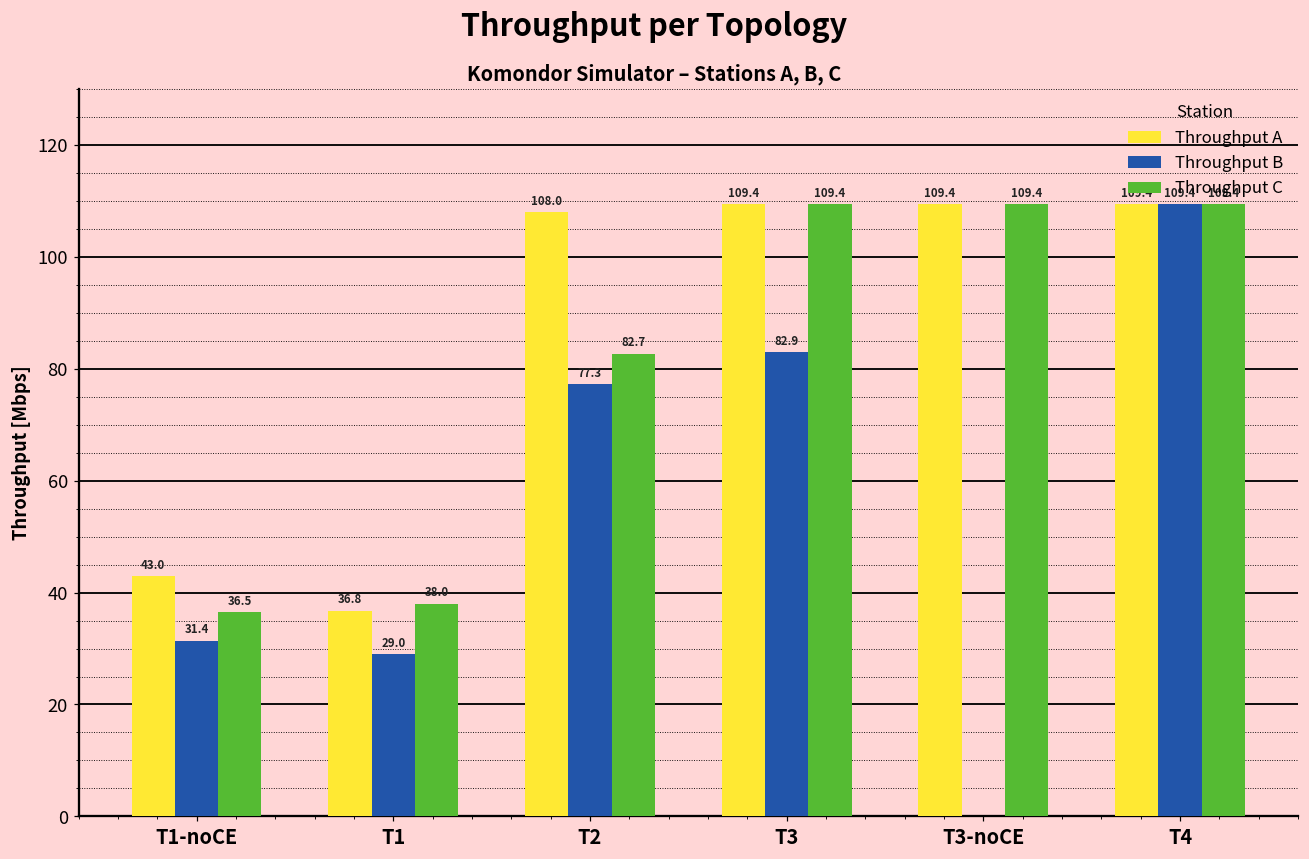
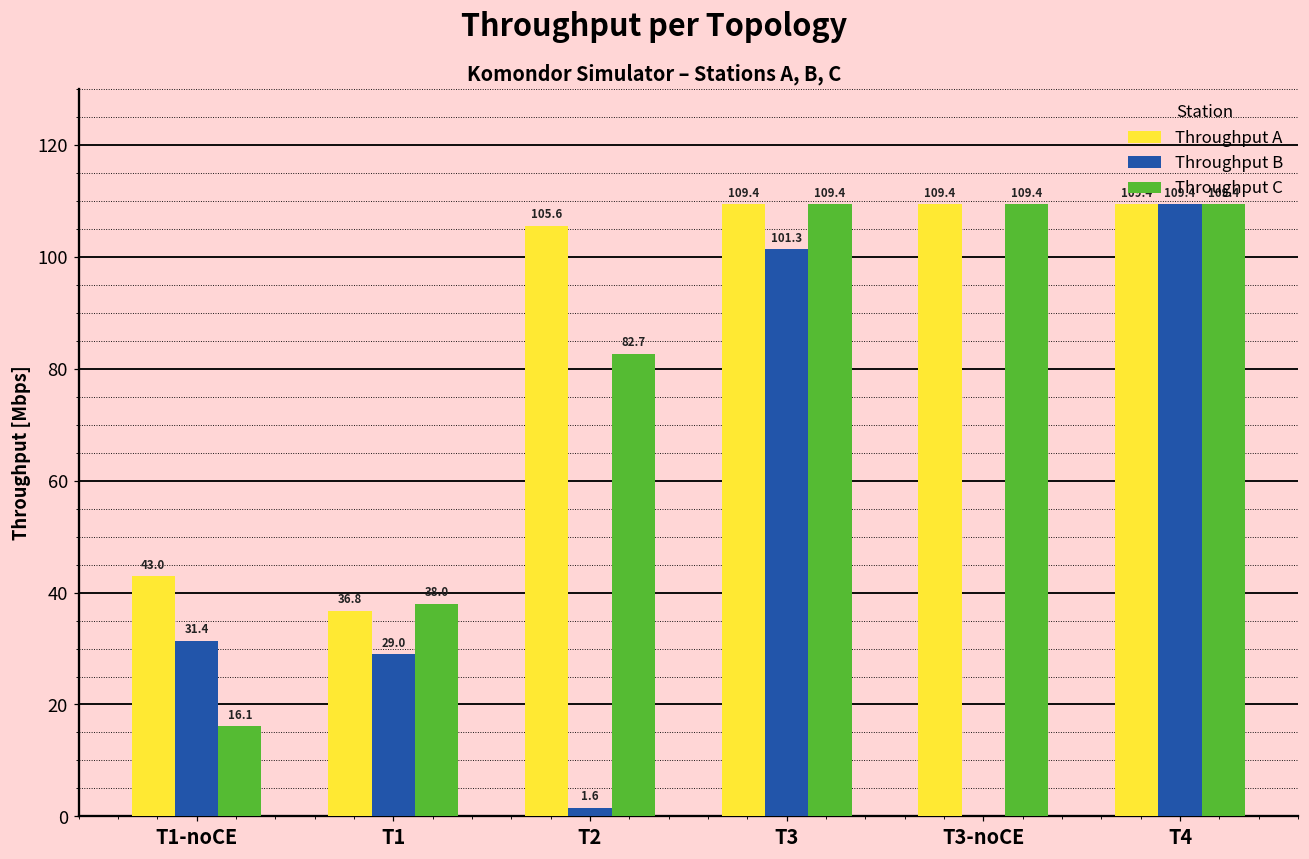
Throughput C, T1-noCE: 36.5 -> 16.1
Throughput A, T2: 108.0 -> 105.6
Throughput B, T2: 77.3 -> 1.6
Throughput B, T3: 82.9 -> 101.3
